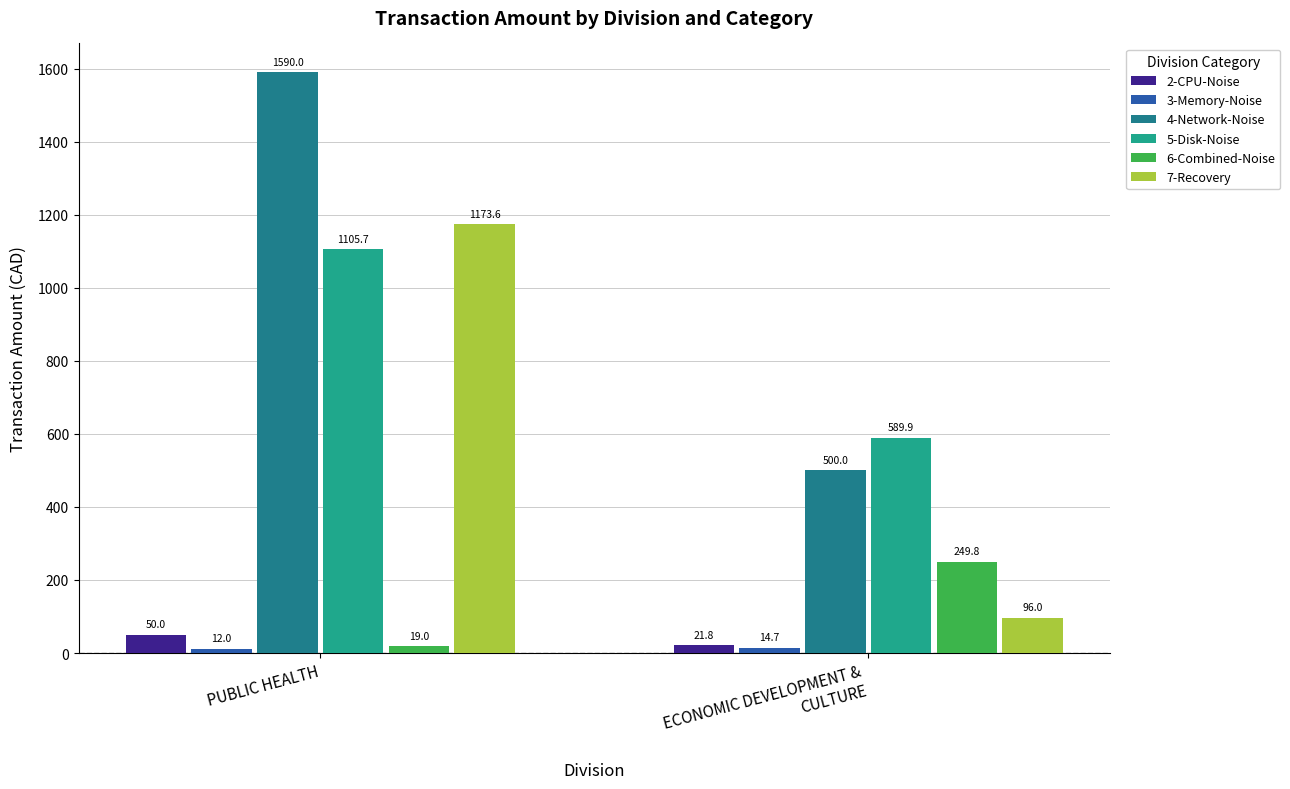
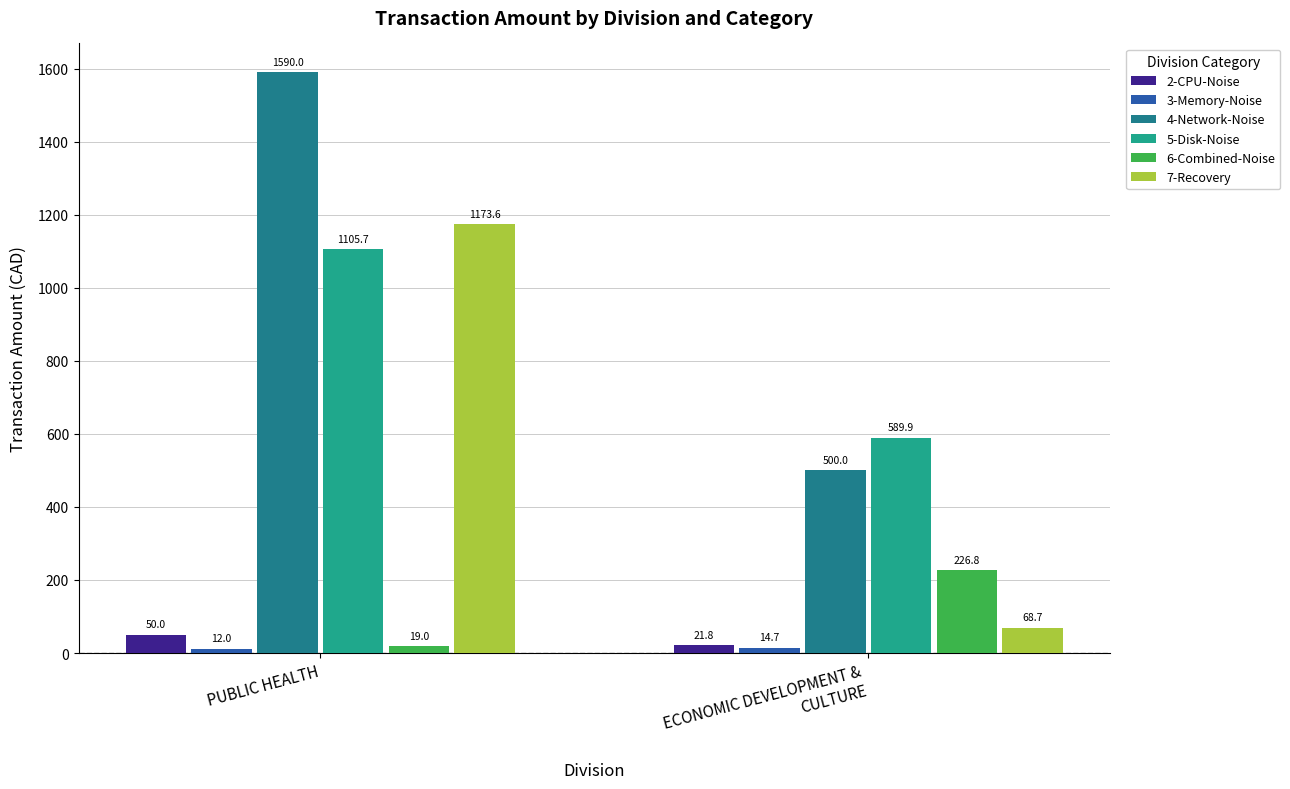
6-Combined-Noise, ECONOMIC DEVELOPMENT & CULTURE: 249.8 -> 226.8
7-Recovery, ECONOMIC DEVELOPMENT & CULTURE: 96.0 -> 68.7
